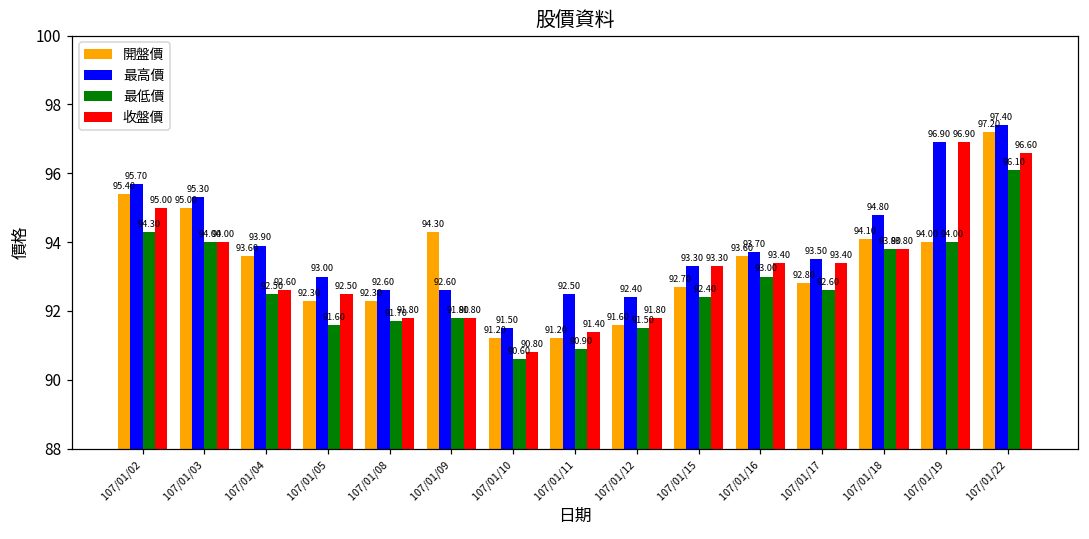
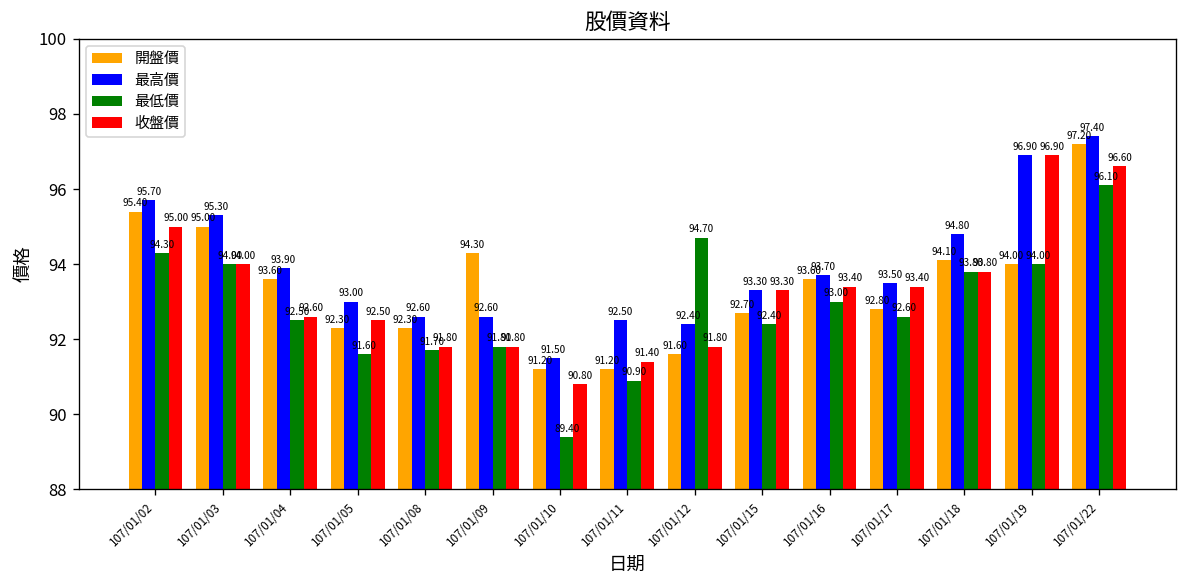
最低價, 107/01/10: 90.60 -> 89.40
最低價, 107/01/12: 91.50 -> 94.70
